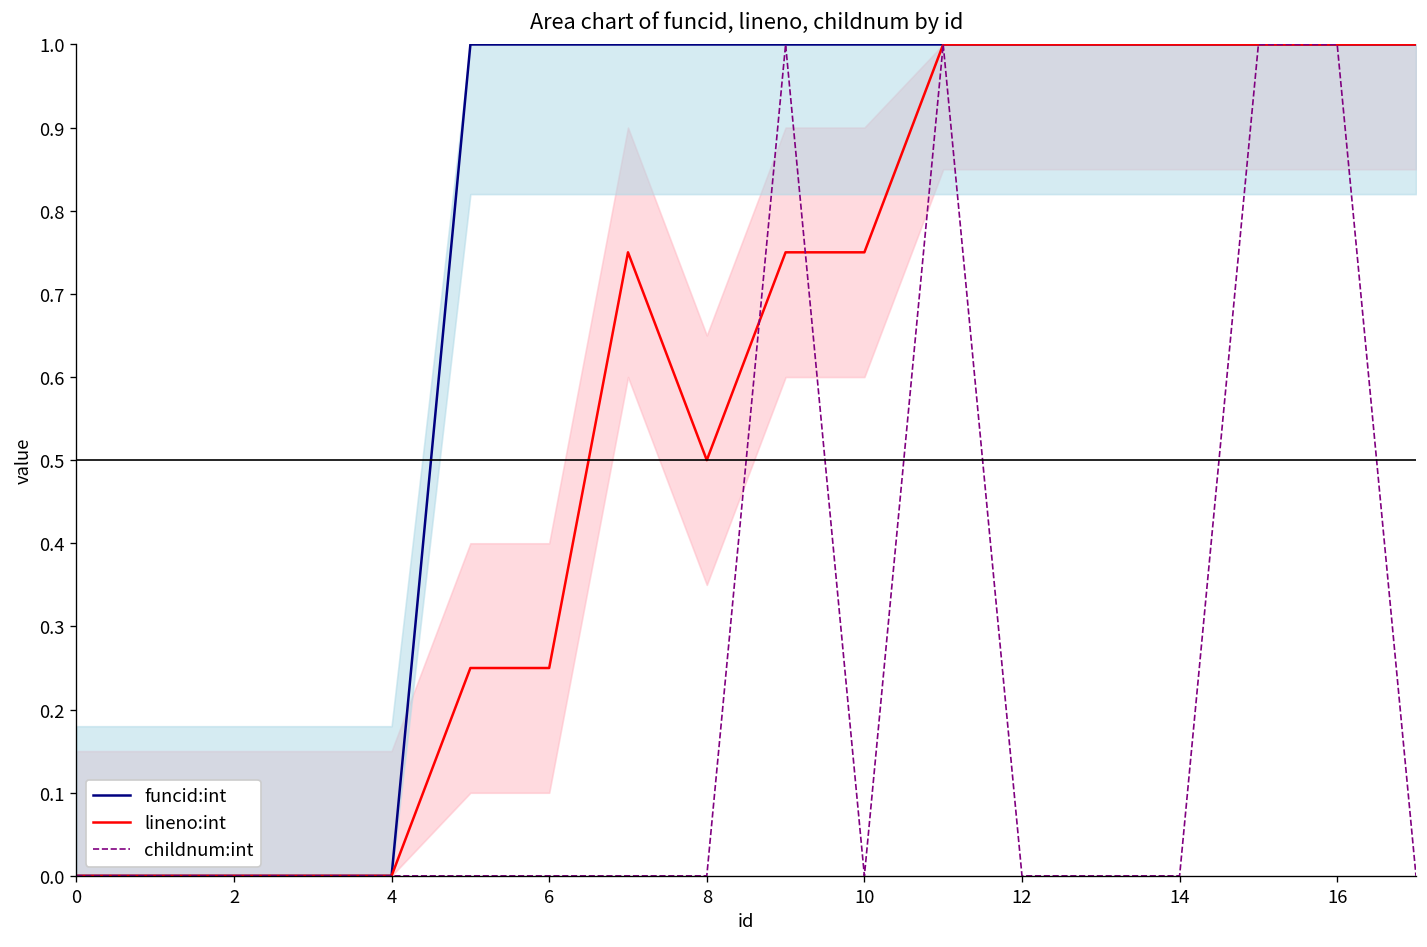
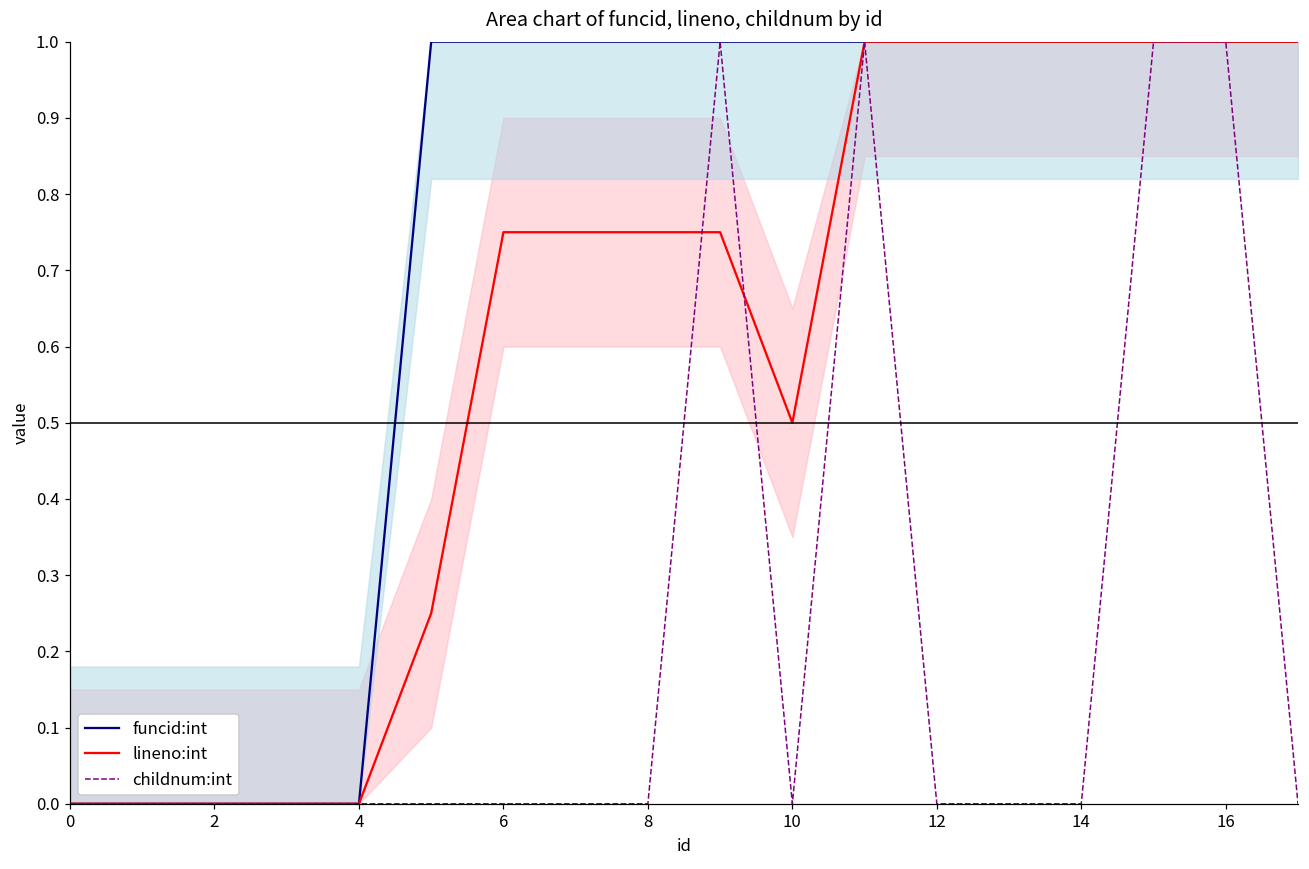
lineno:int, 6: 0.25 -> 0.75
lineno:int, 8: 0.50 -> 0.75
lineno:int, 10: 0.75 -> 0.50
